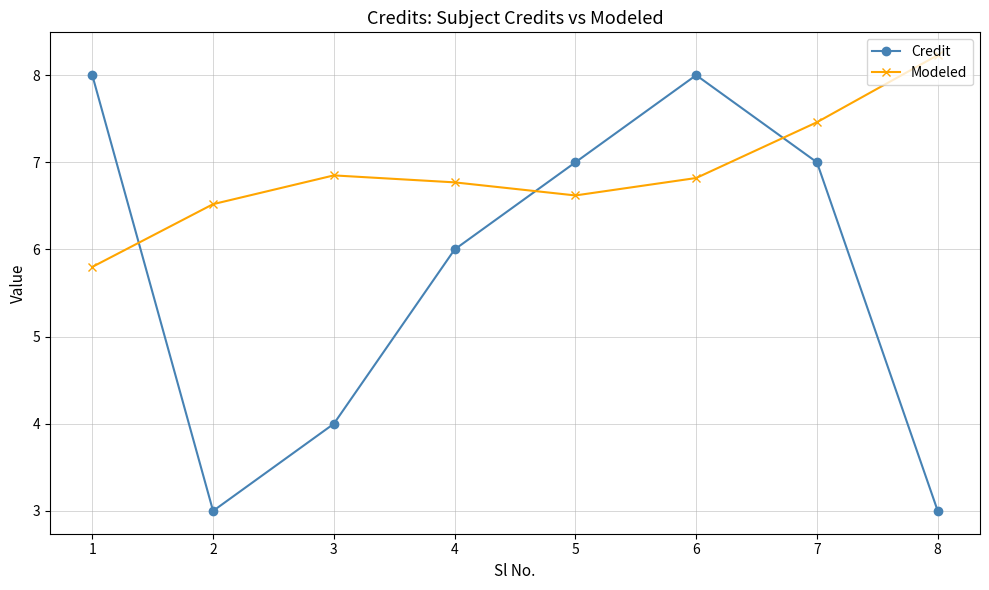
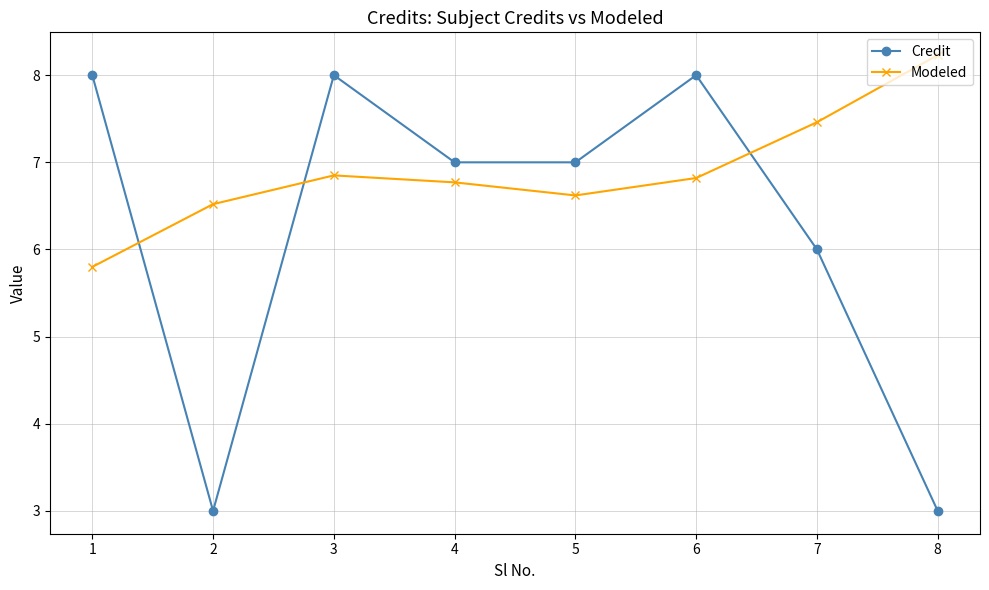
Credit, 3: 4 -> 8
Credit, 4: 6 -> 7
Credit, 7: 7 -> 6
